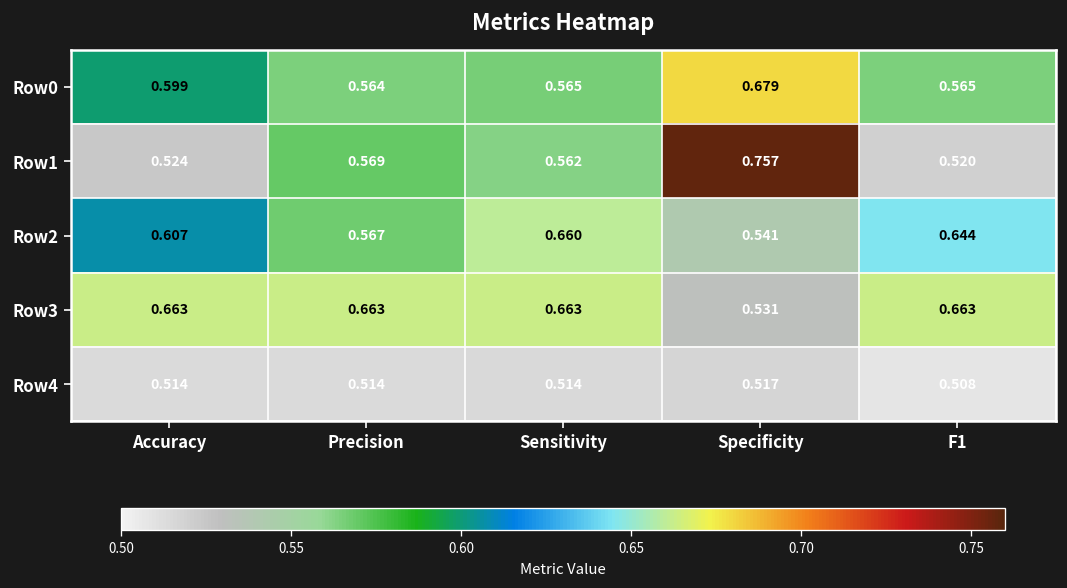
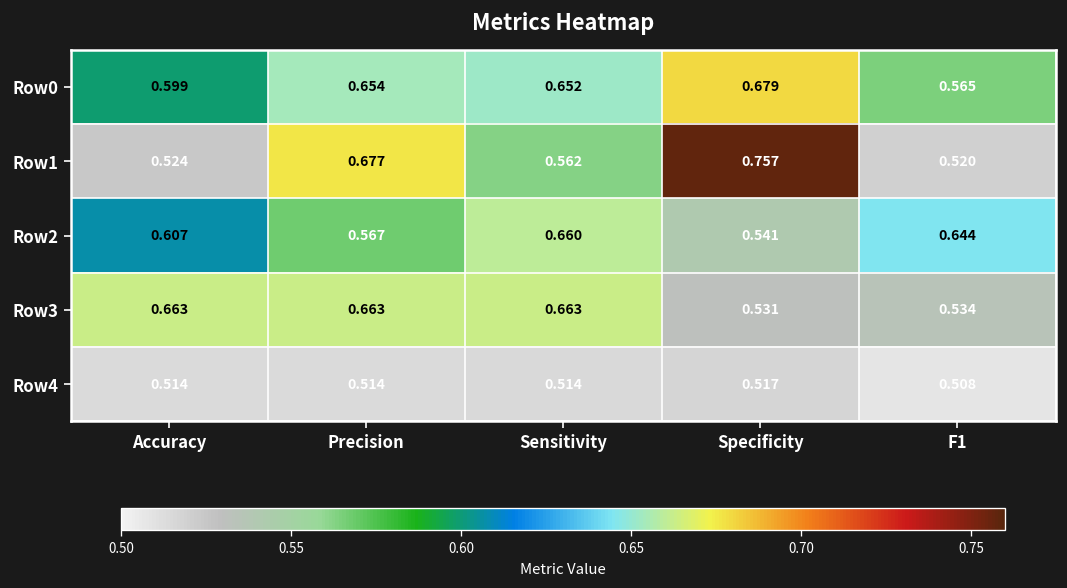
Row0, Precision: 0.564 -> 0.654
Row0, Sensitivity: 0.565 -> 0.652
Row1, Precision: 0.569 -> 0.677
Row3, F1: 0.663 -> 0.534
